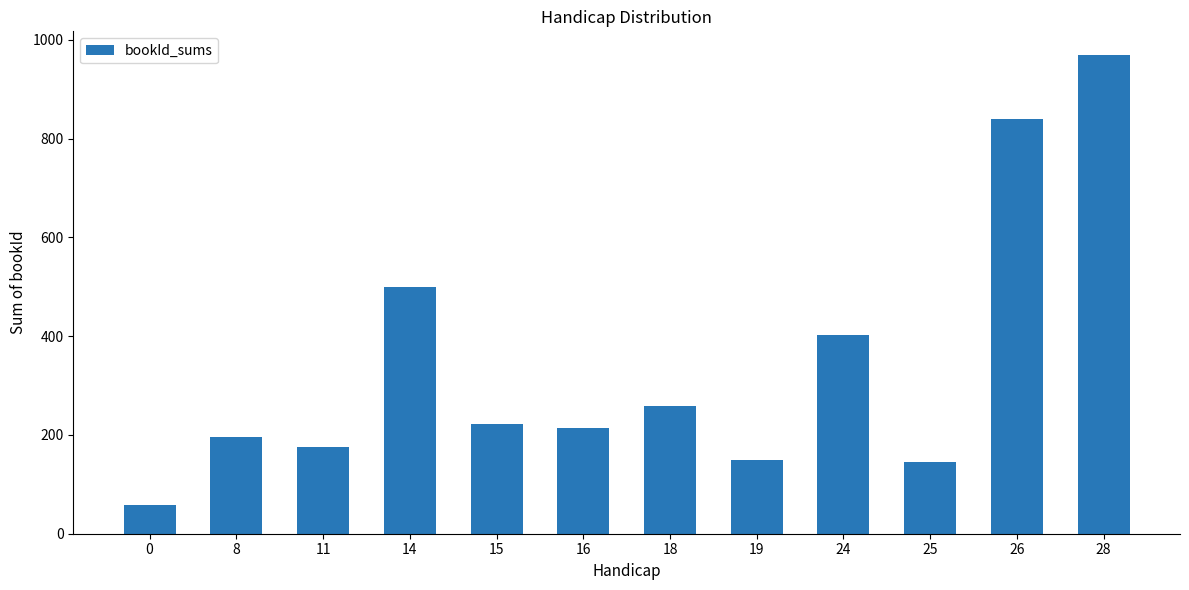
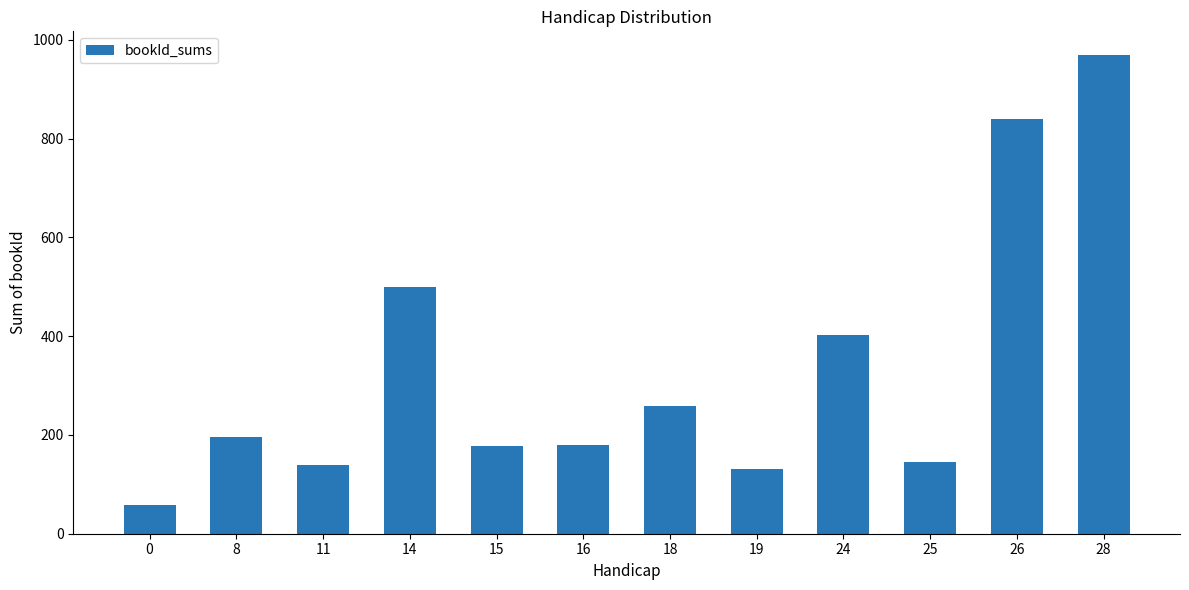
11: 180 -> 140
15: 220 -> 180
16: 210 -> 180
19: 150 -> 130
